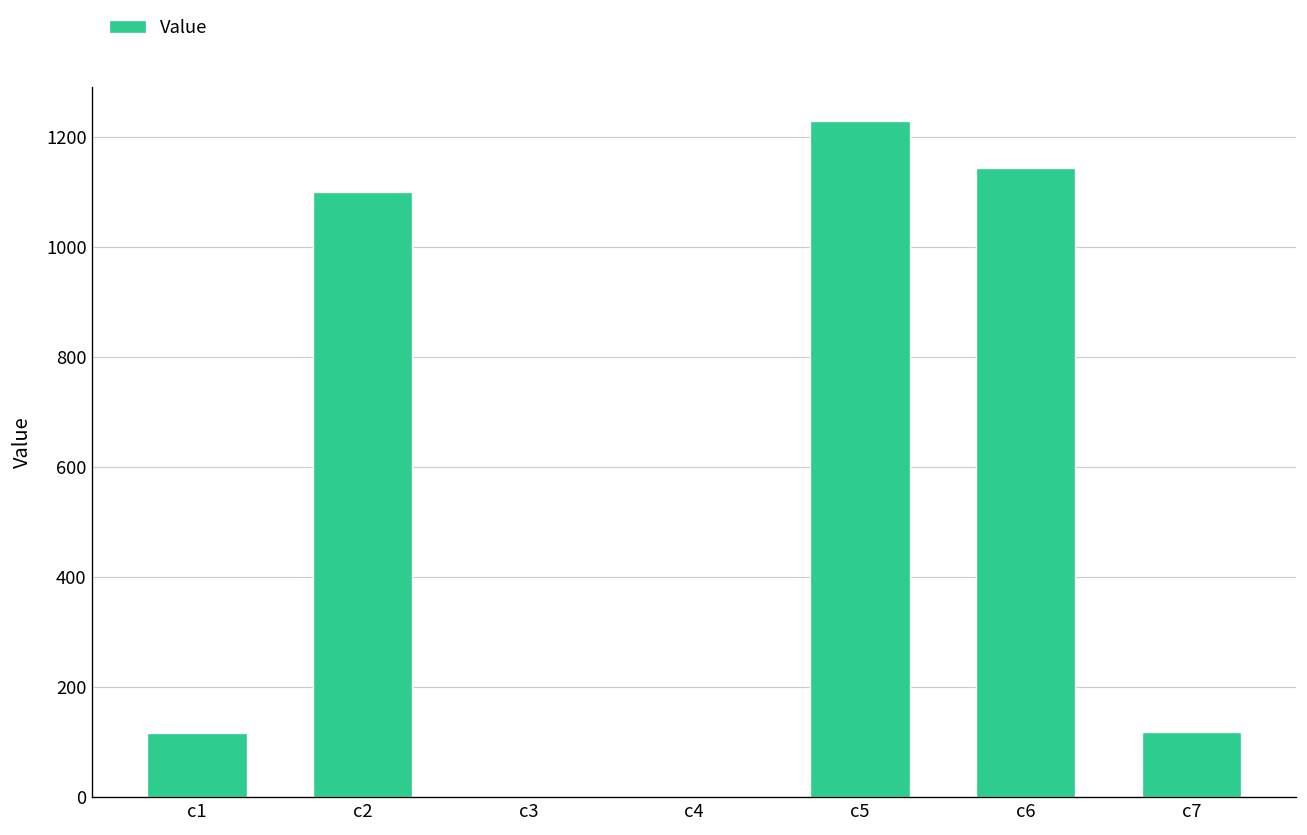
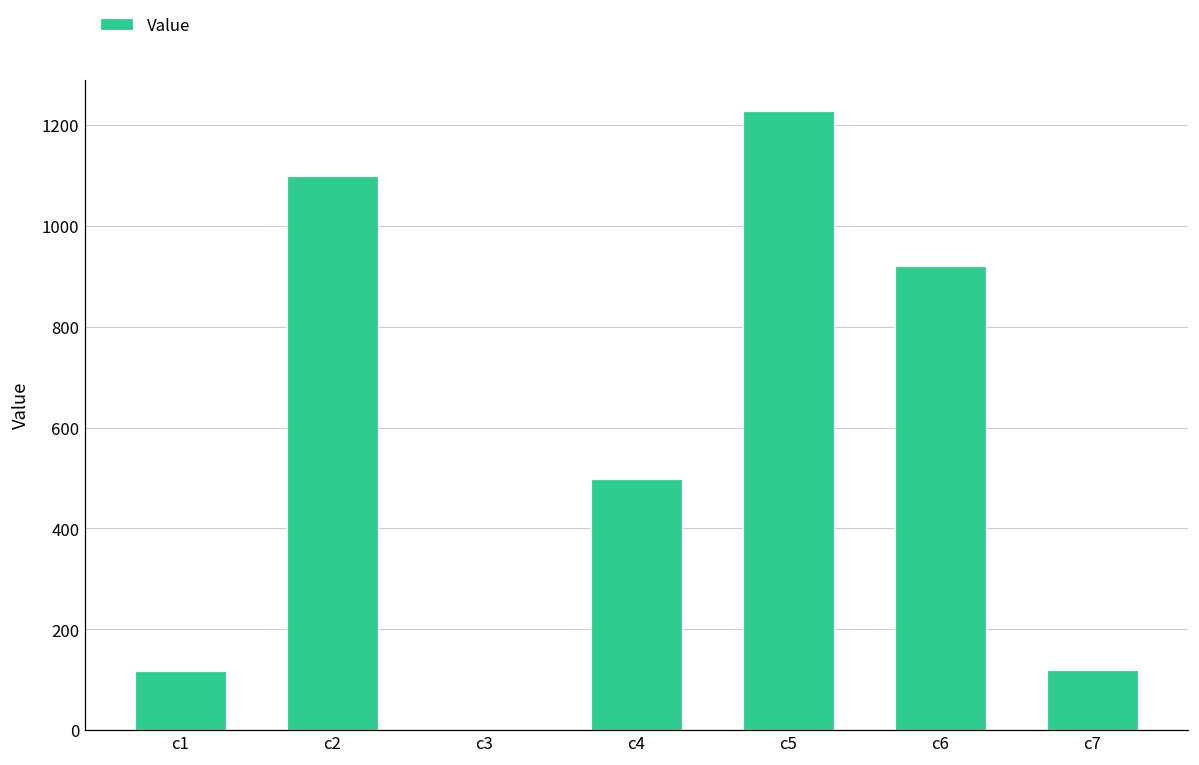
c4: 0 -> 500
c6: 1140 -> 920
